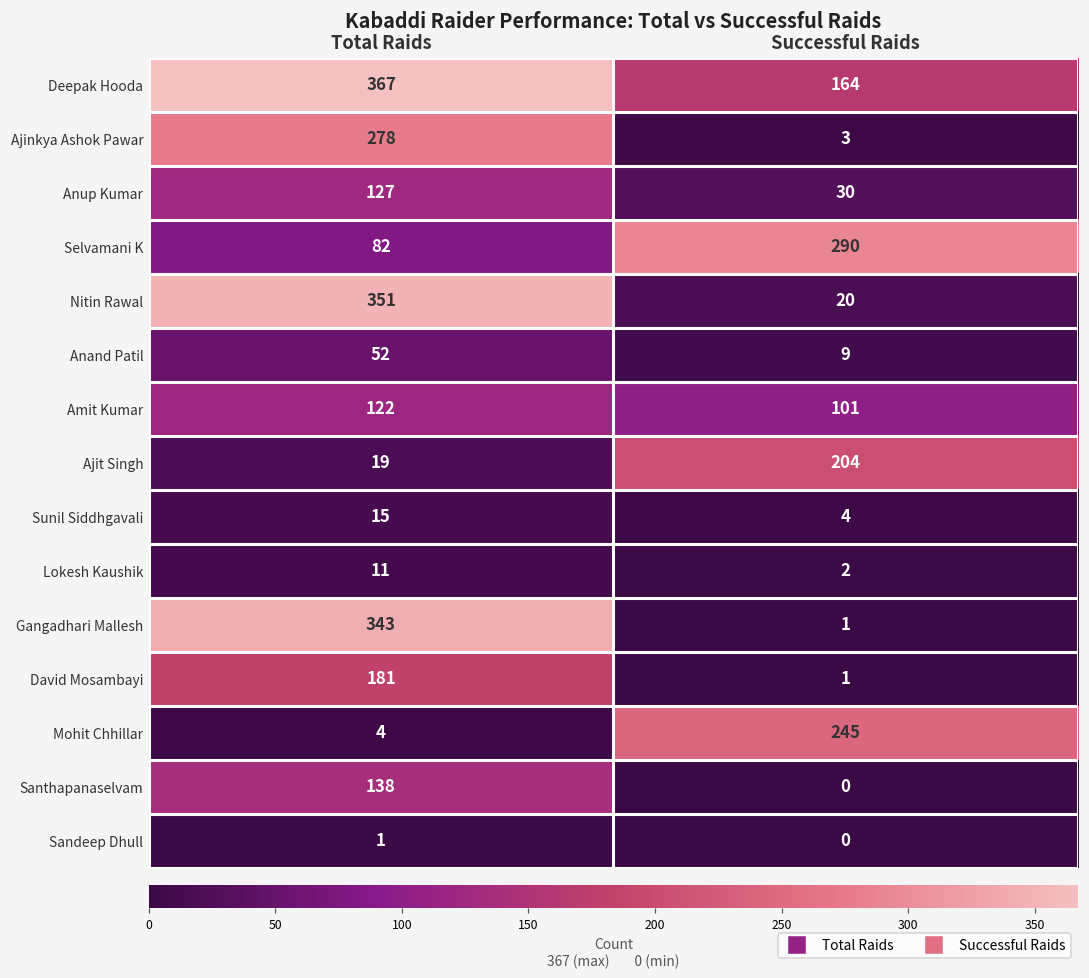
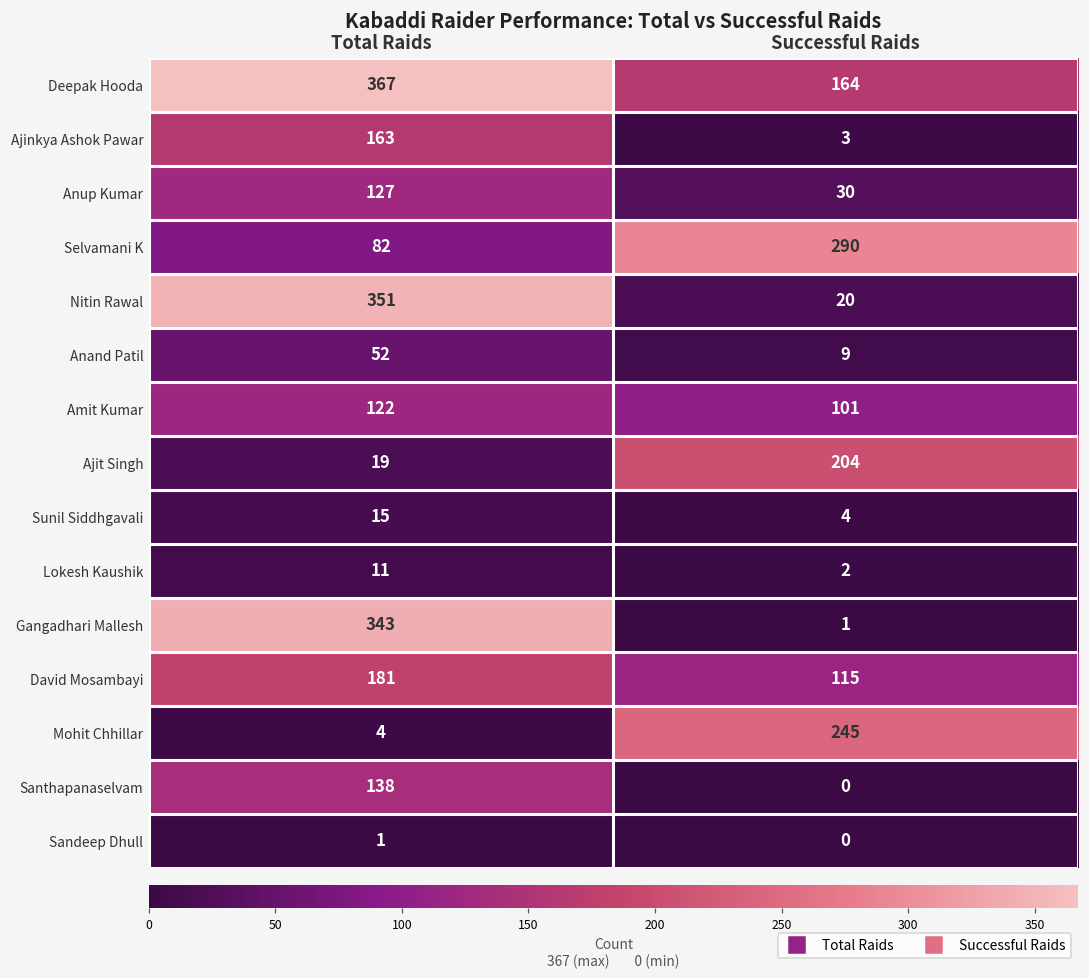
Ajinkya Ashok Pawar, Total Raids: 278 -> 163
David Mosambayi, Successful Raids: 1 -> 115
